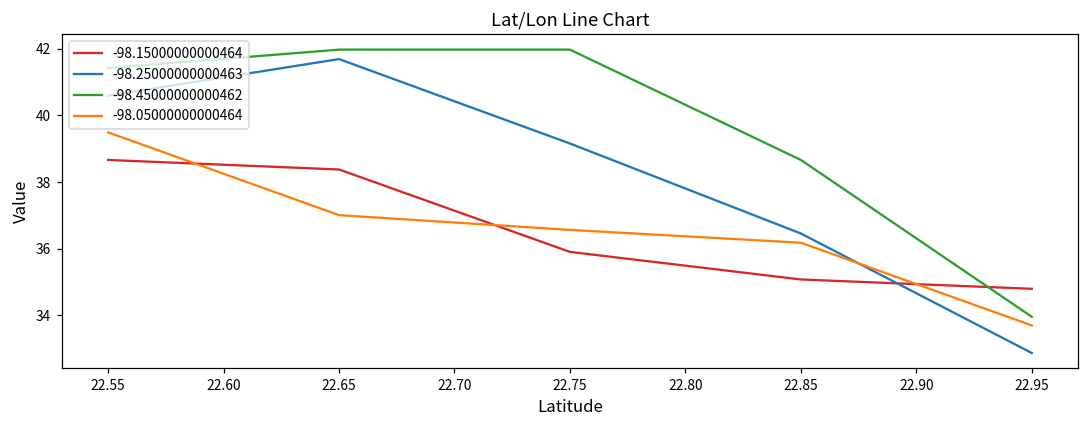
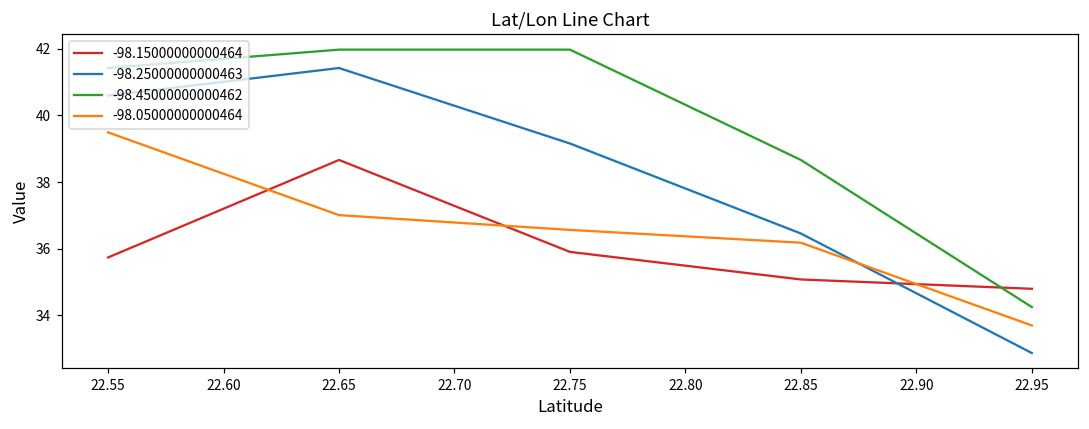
-98.15000000000464, 22.55: 38.7 -> 35.7
-98.15000000000464, 22.65: 38.4 -> 38.7
-98.25000000000463, 22.65: 41.7 -> 41.4
-98.45000000000462, 22.95: 34.0 -> 34.3
